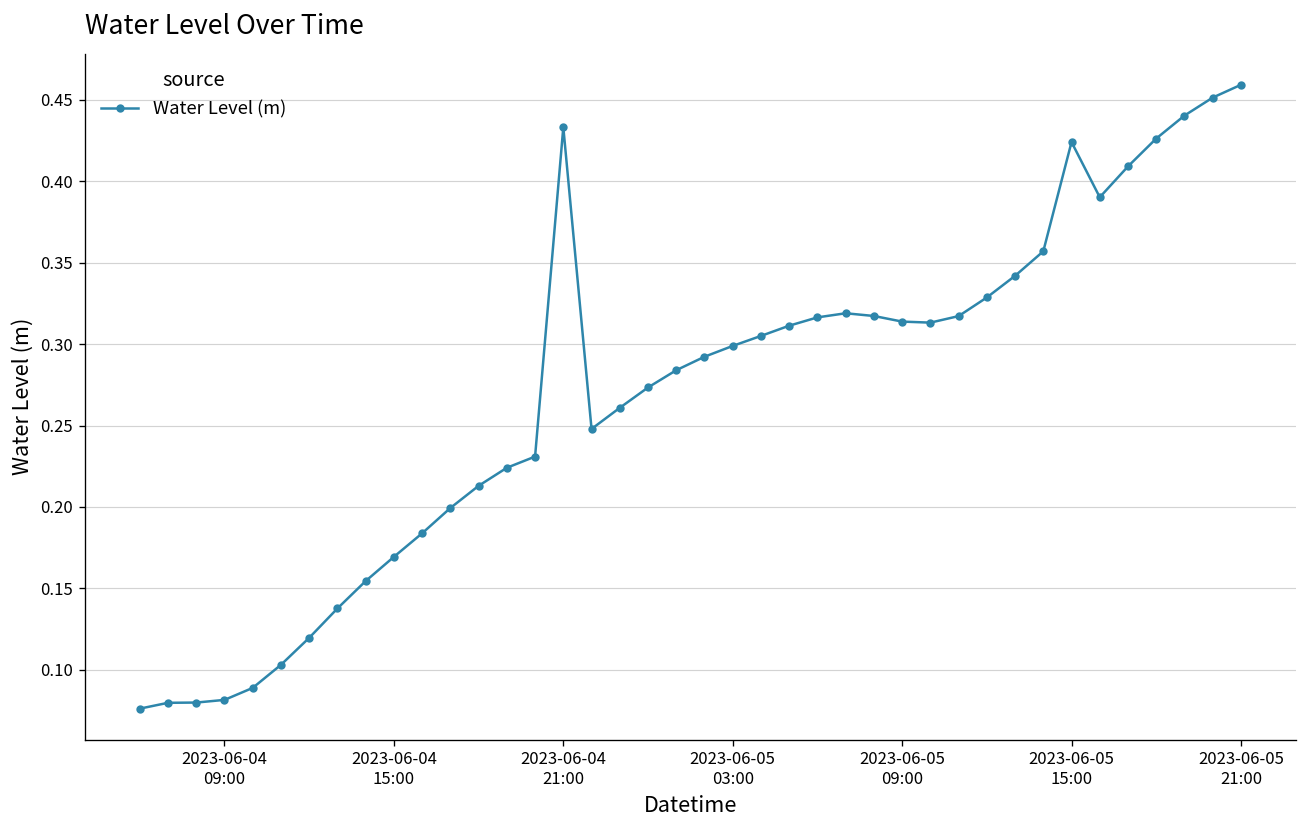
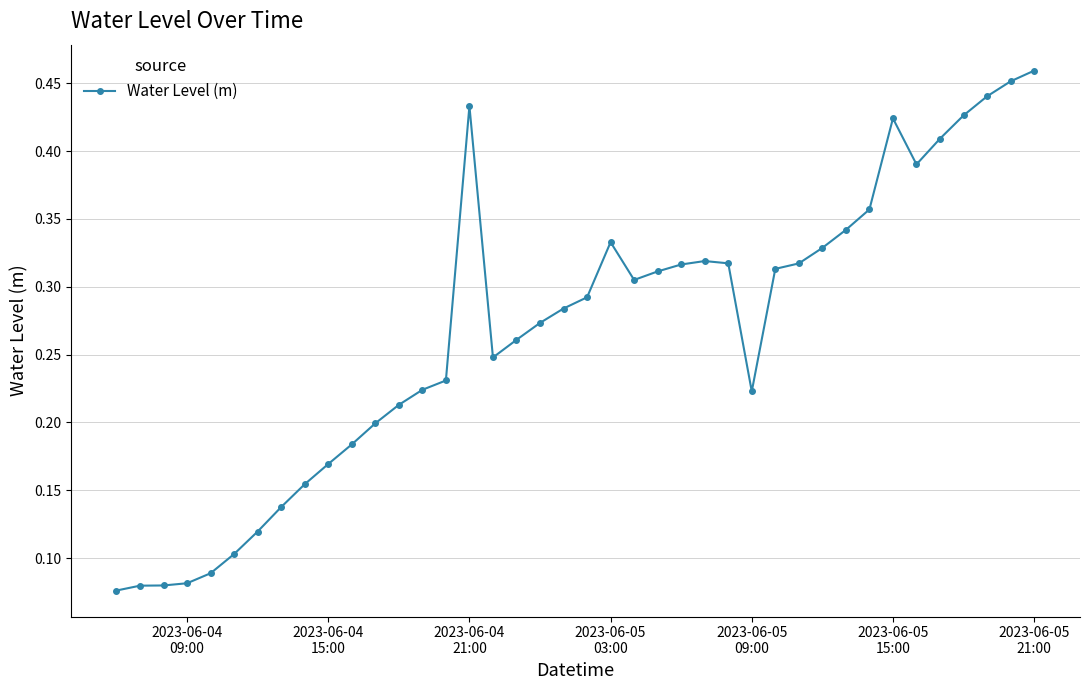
2023-06-05 03:00: 0.299 -> 0.333
2023-06-05 09:00: 0.314 -> 0.223
